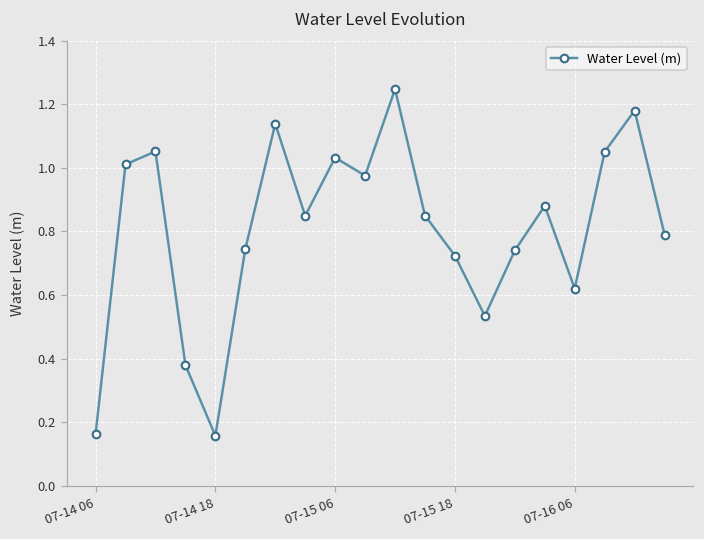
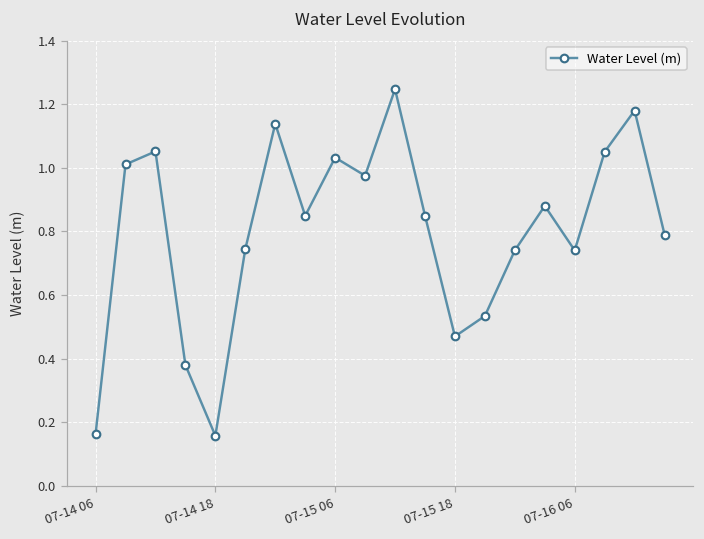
07-15 18: 0.72 -> 0.47
07-16 06: 0.62 -> 0.74
